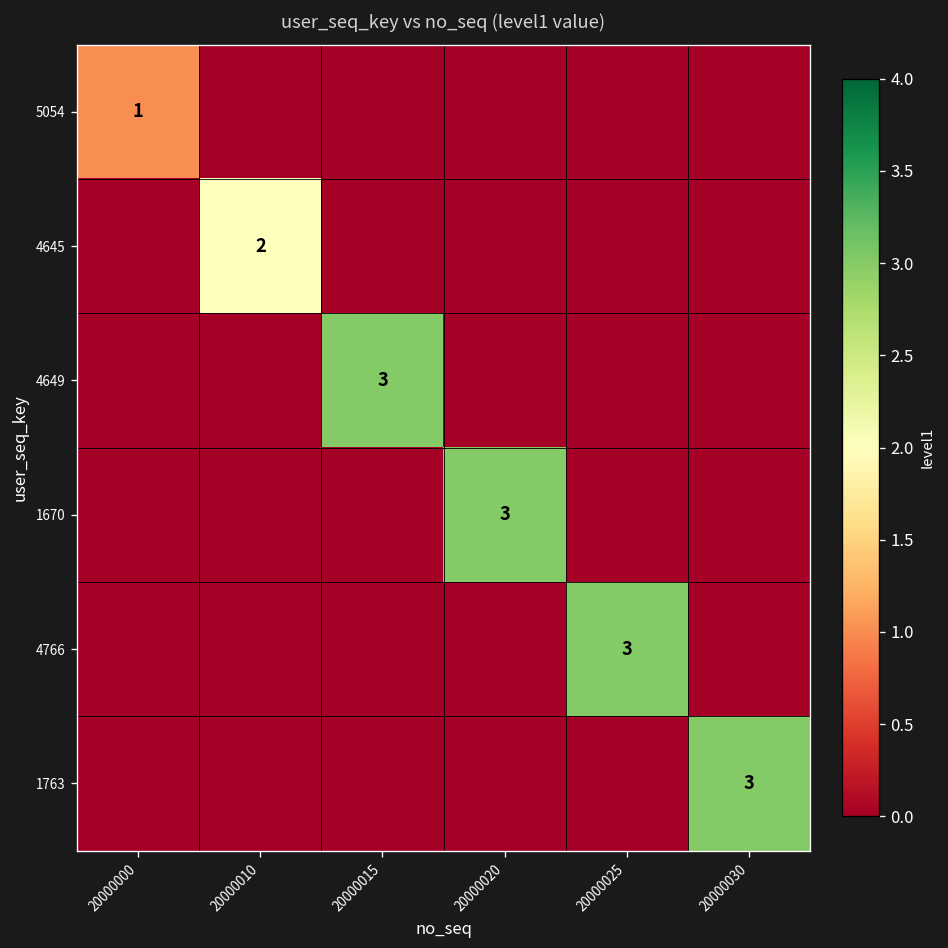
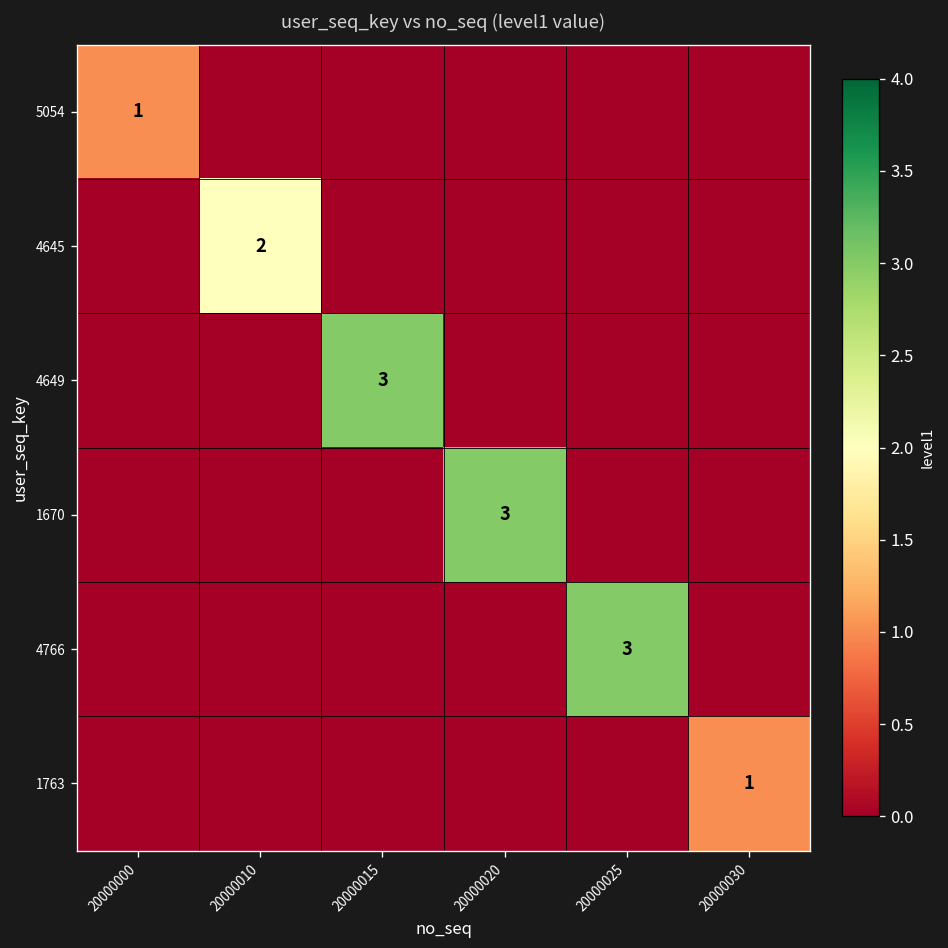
1763, 20000030: 3 -> 1
